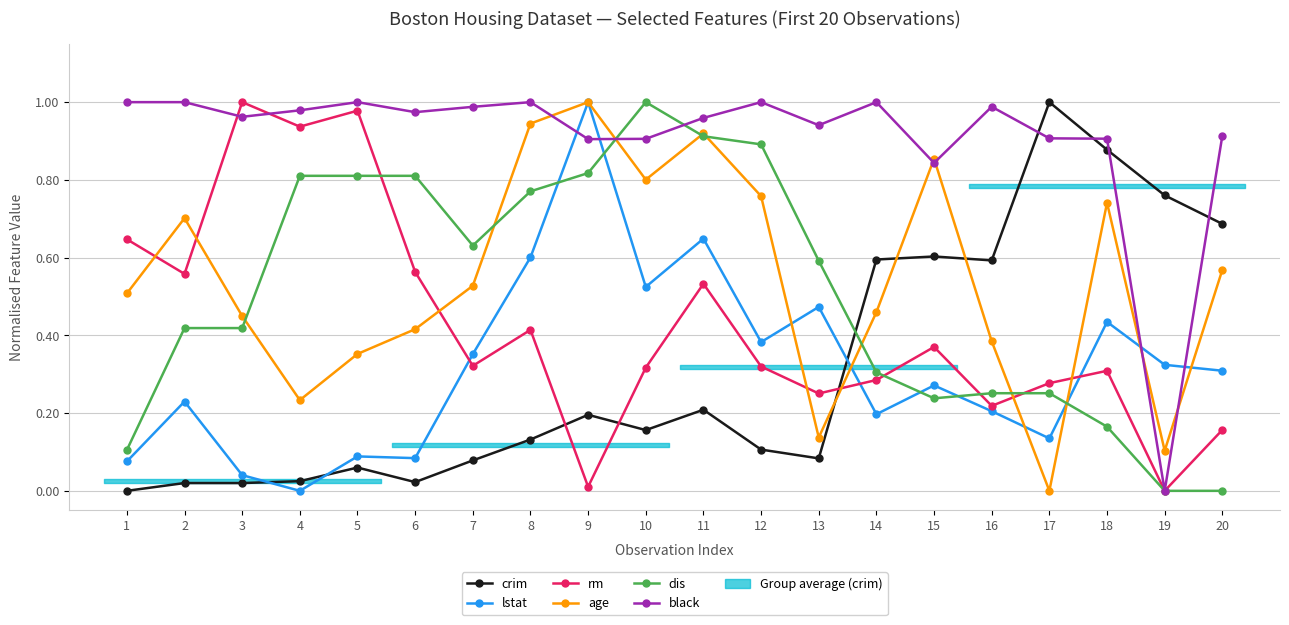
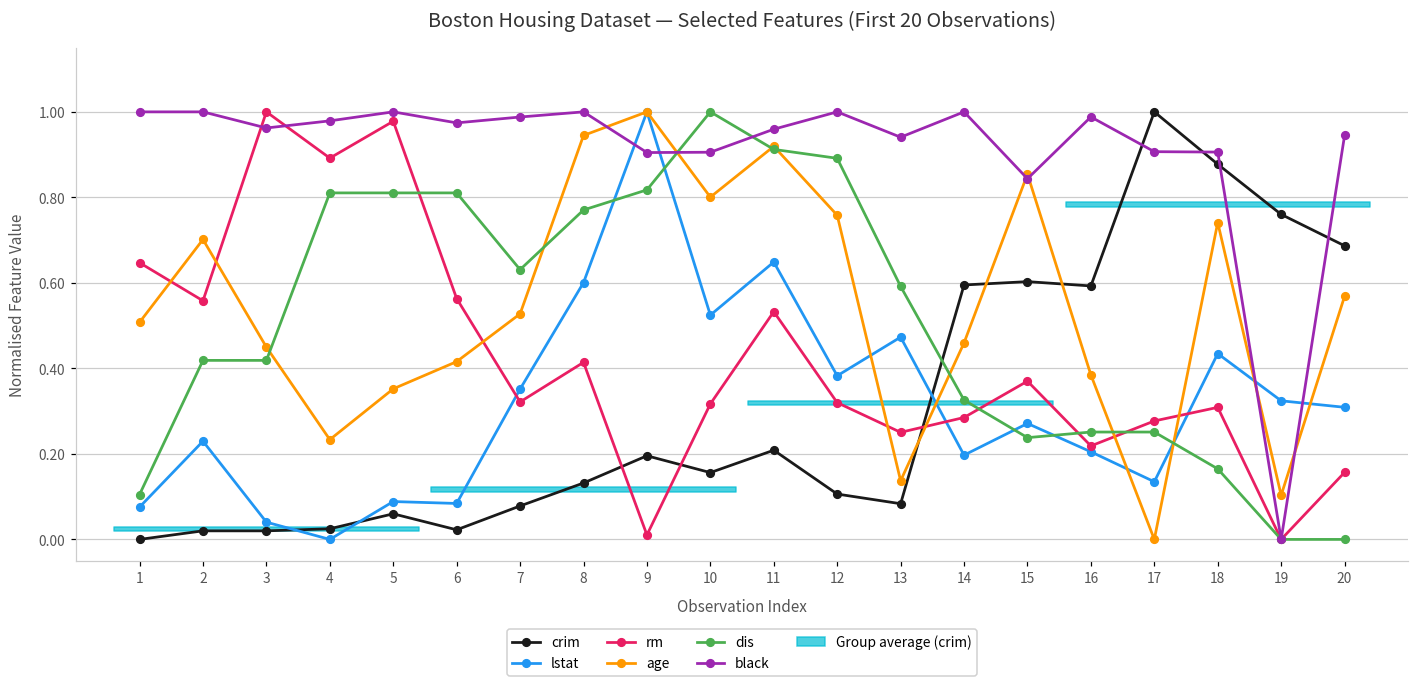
rm, 4: 0.94 -> 0.89
dis, 14: 0.30 -> 0.33
black, 20: 0.91 -> 0.94
